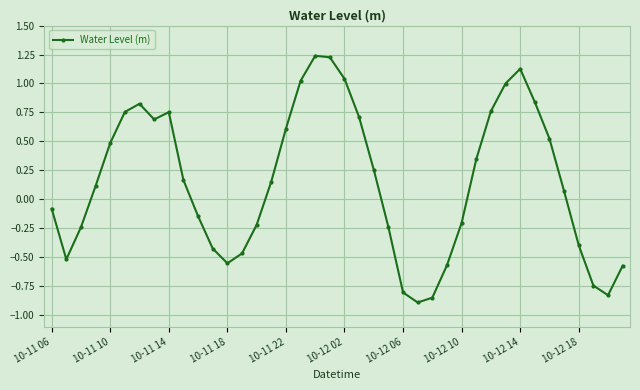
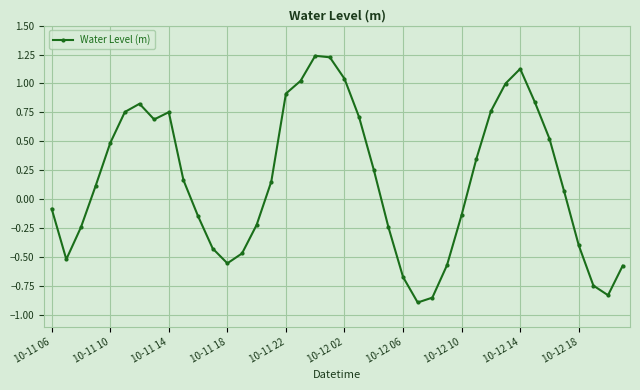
10-11 22: 0.61 -> 0.91
10-12 06: -0.80 -> -0.67
10-12 10: -0.20 -> -0.13
